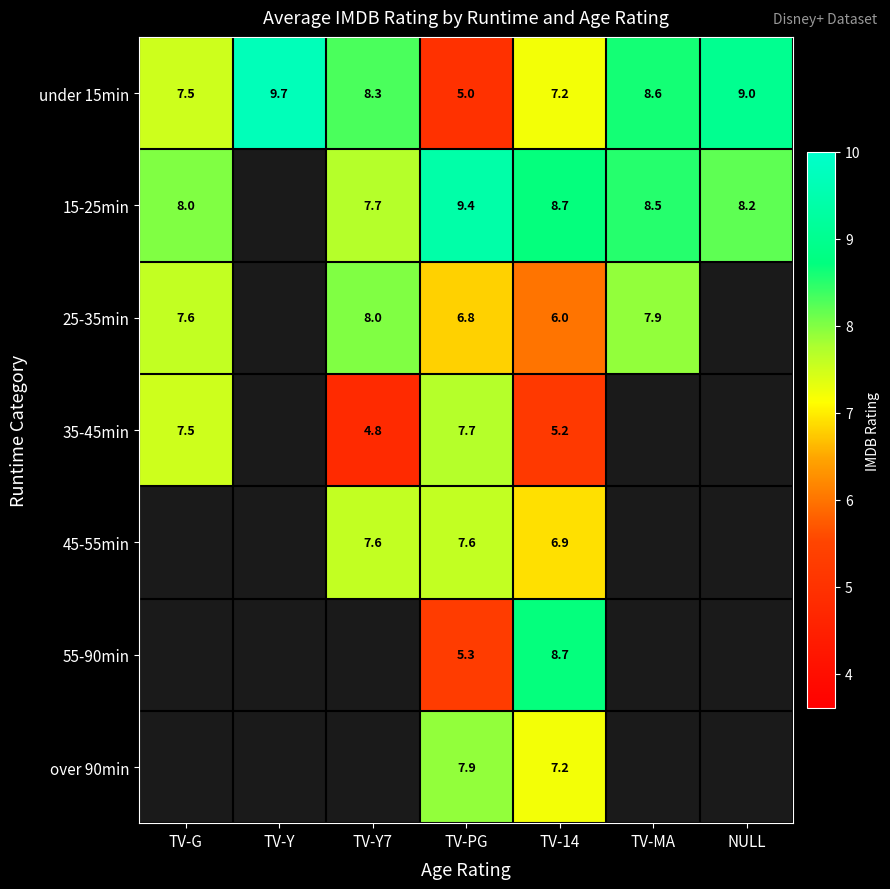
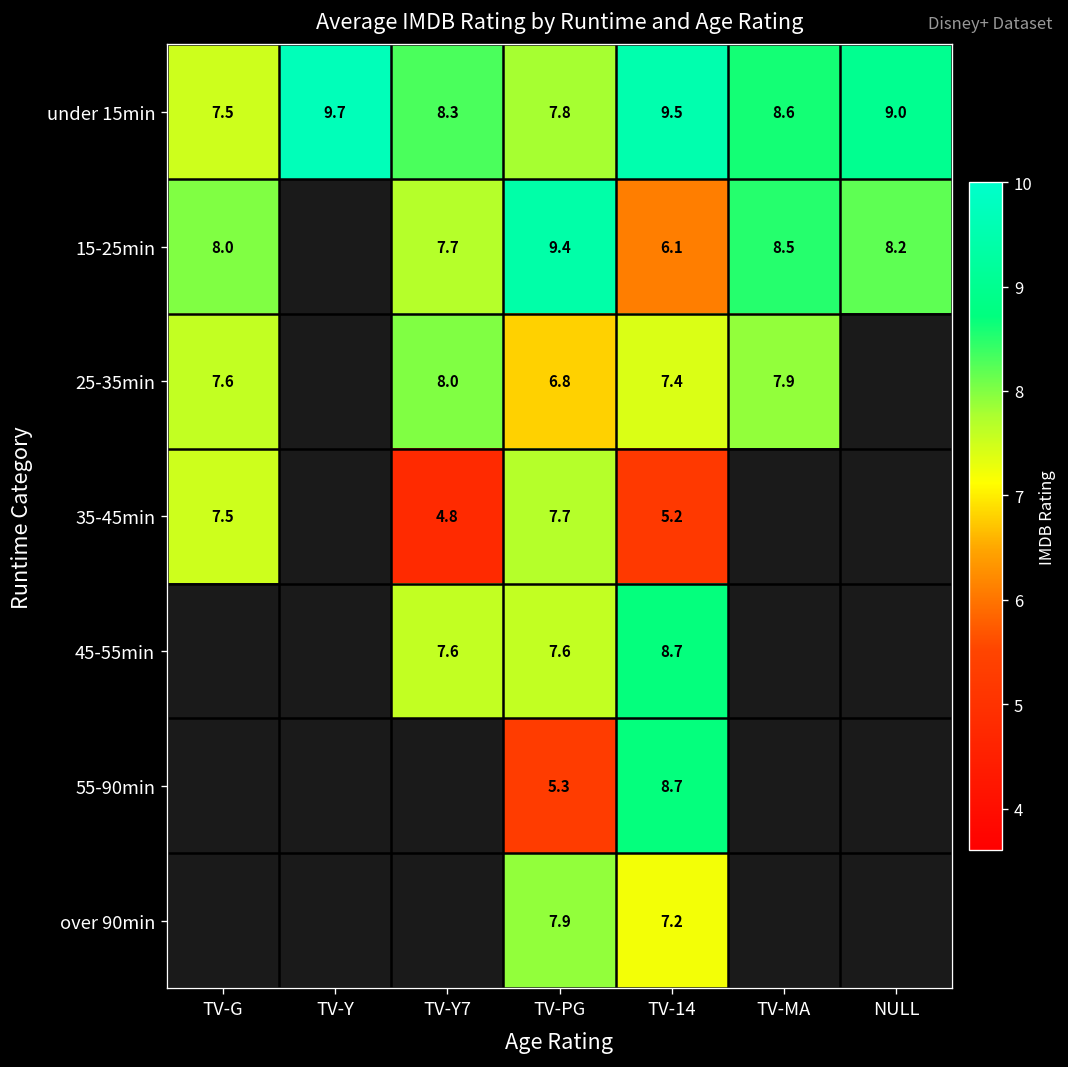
under 15min, TV-PG: 5.0 -> 7.8
under 15min, TV-14: 7.2 -> 9.5
15-25min, TV-14: 8.7 -> 6.1
25-35min, TV-14: 6.0 -> 7.4
45-55min, TV-14: 6.9 -> 8.7
